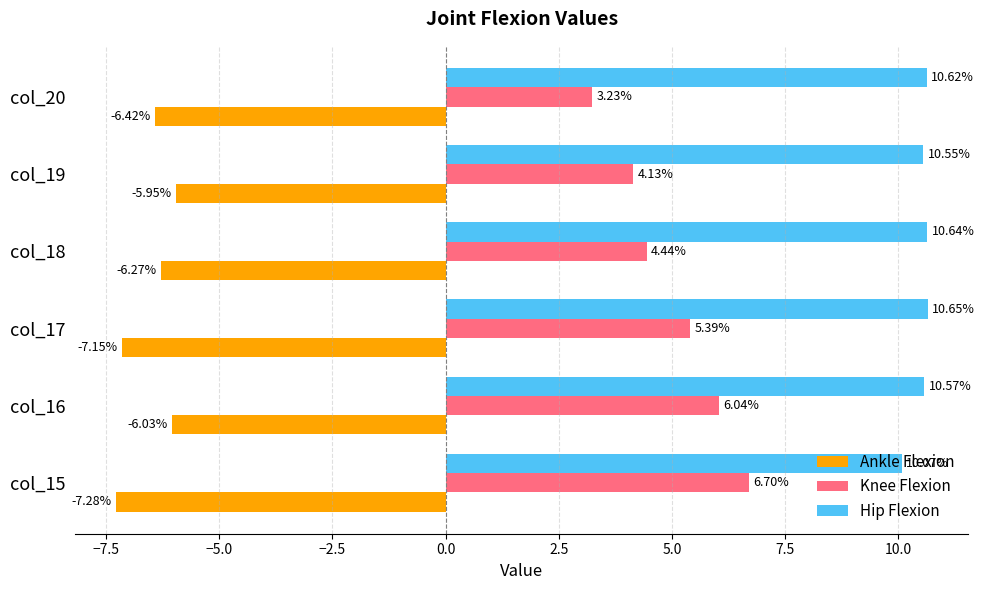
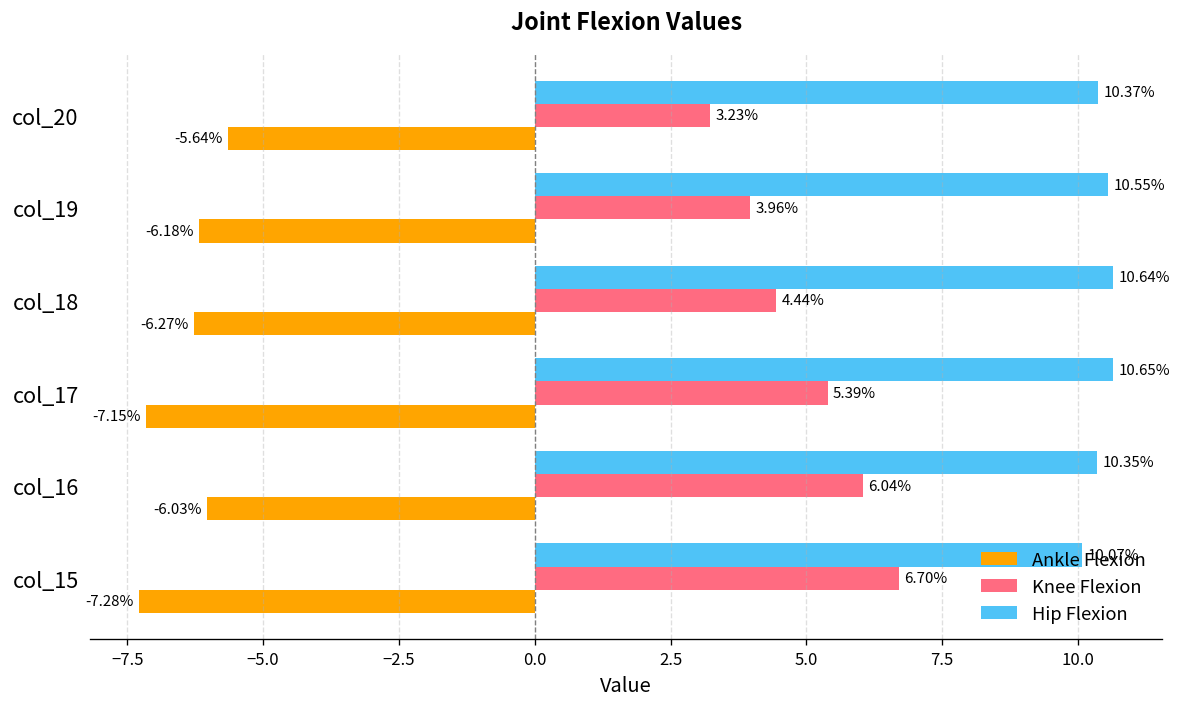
Hip Flexion, col_20: 10.62% -> 10.37%
Ankle Flexion, col_20: -6.42% -> -5.64%
Knee Flexion, col_19: 4.13% -> 3.96%
Ankle Flexion, col_19: -5.95% -> -6.18%
Hip Flexion, col_16: 10.57% -> 10.35%
